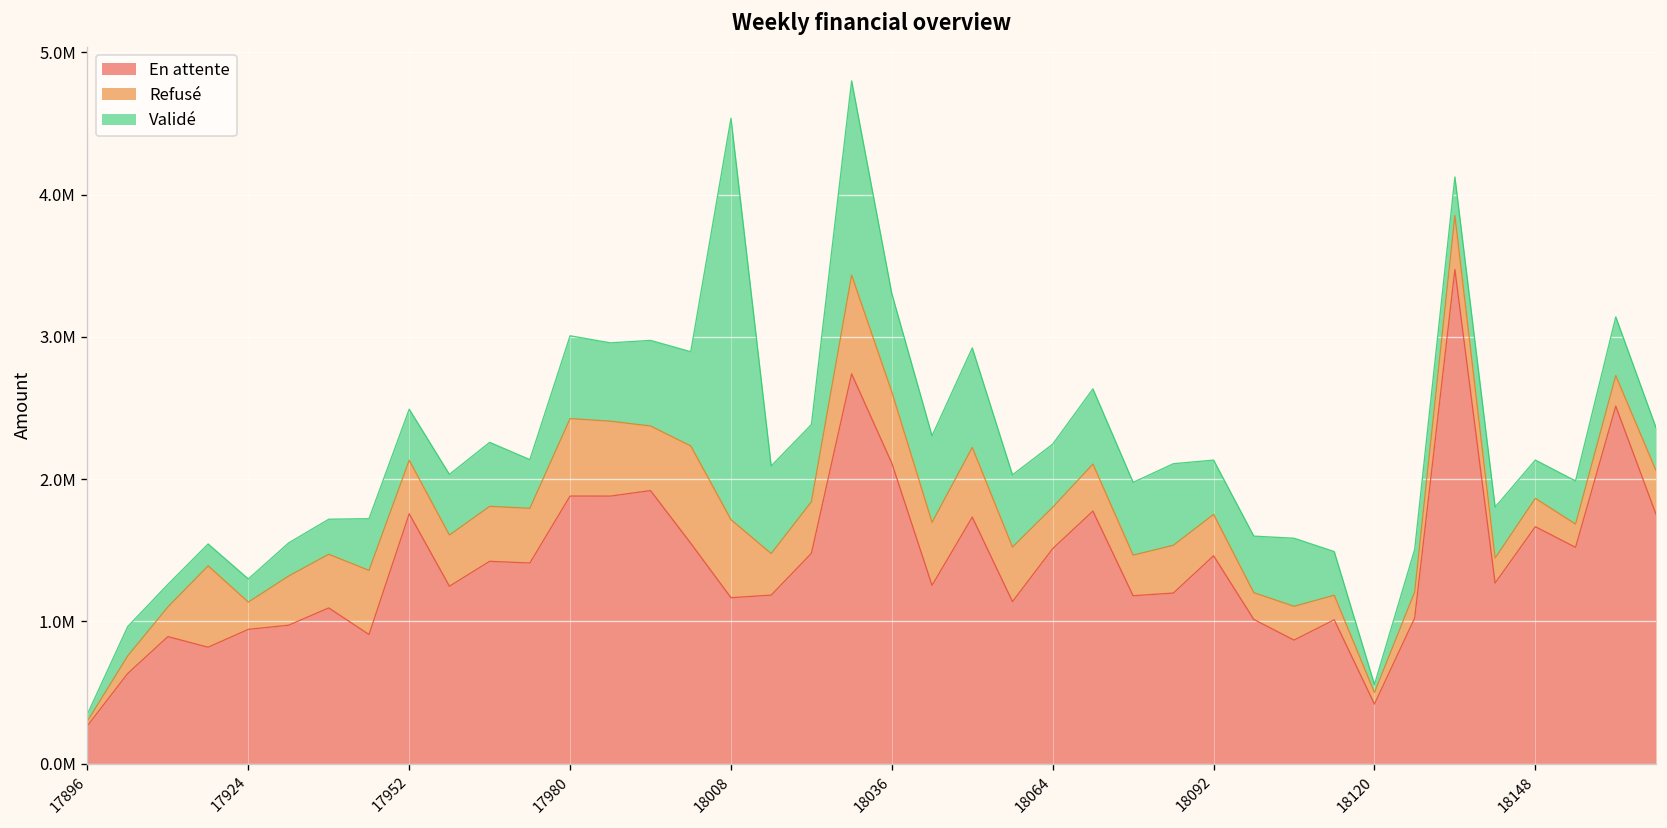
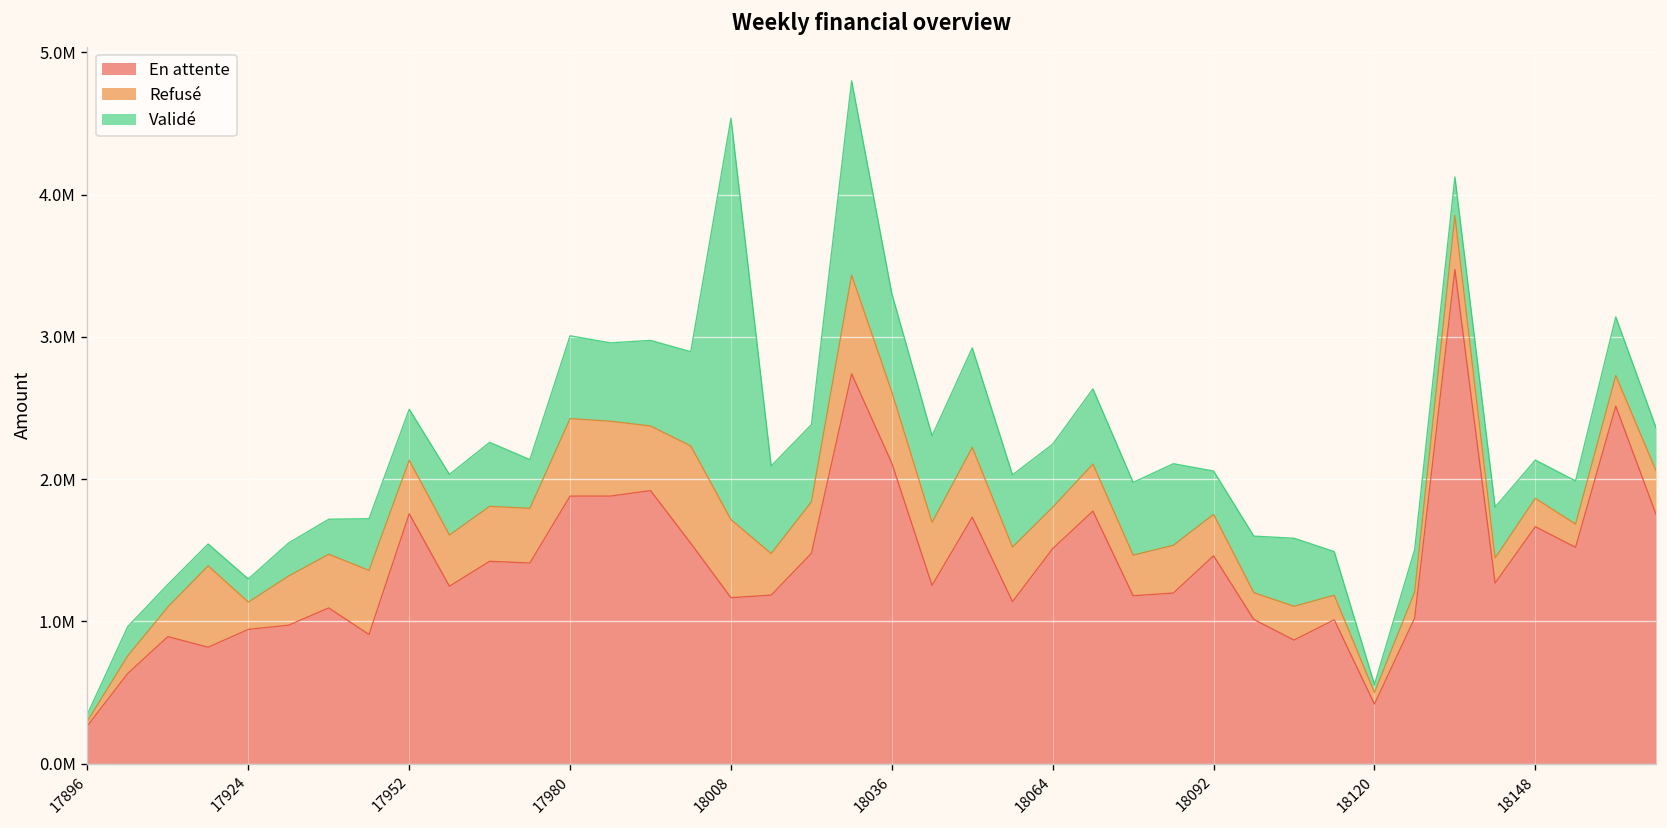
Validé, 18092: 380000 -> 300000
